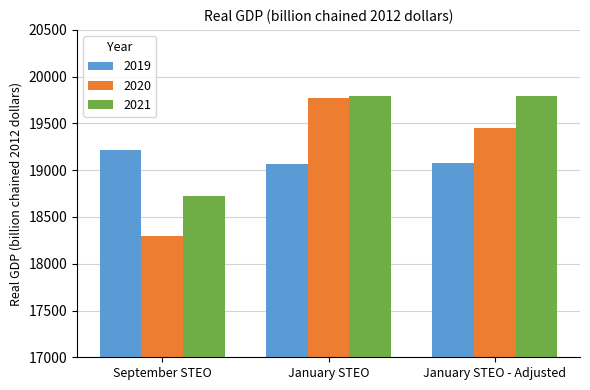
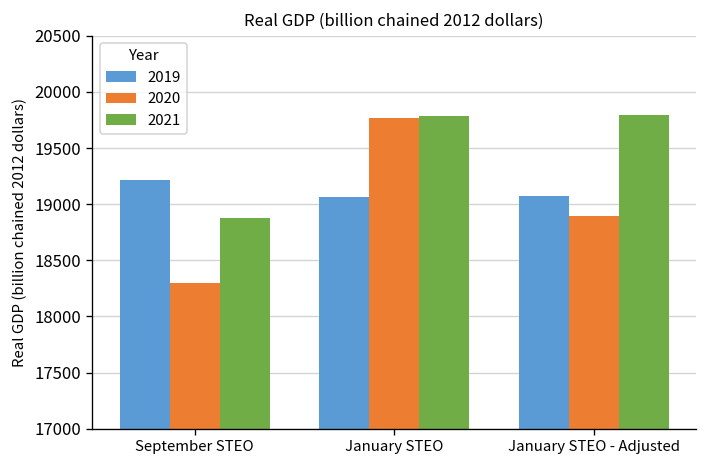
2021, September STEO: 18700 -> 18900
2020, January STEO - Adjusted: 19500 -> 18900
